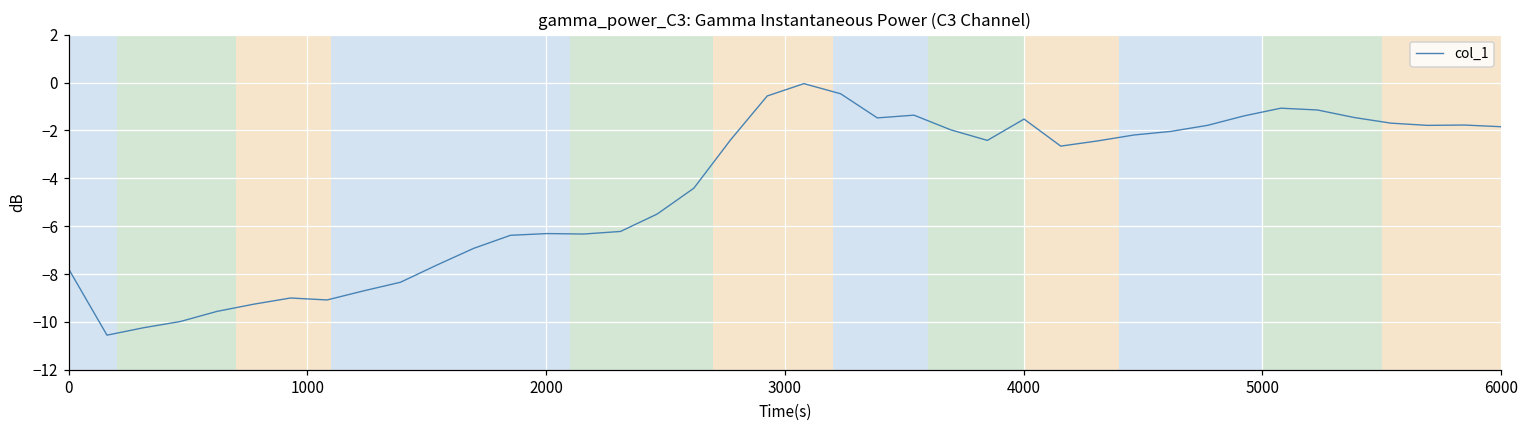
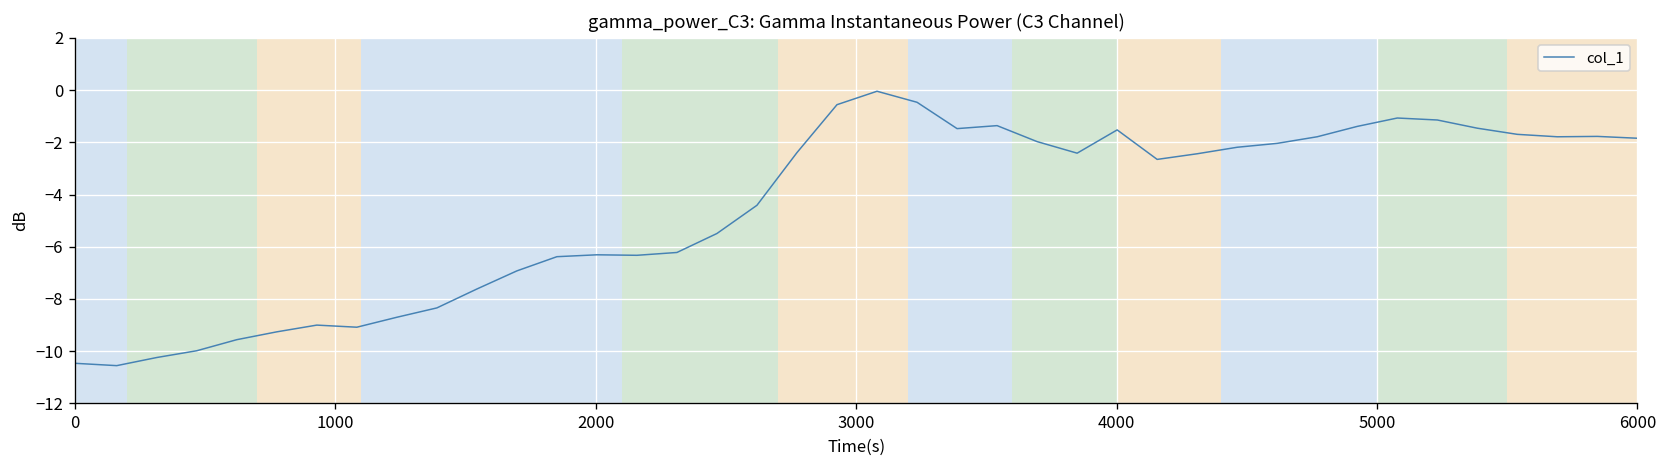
0: -7.8 -> -10.5
